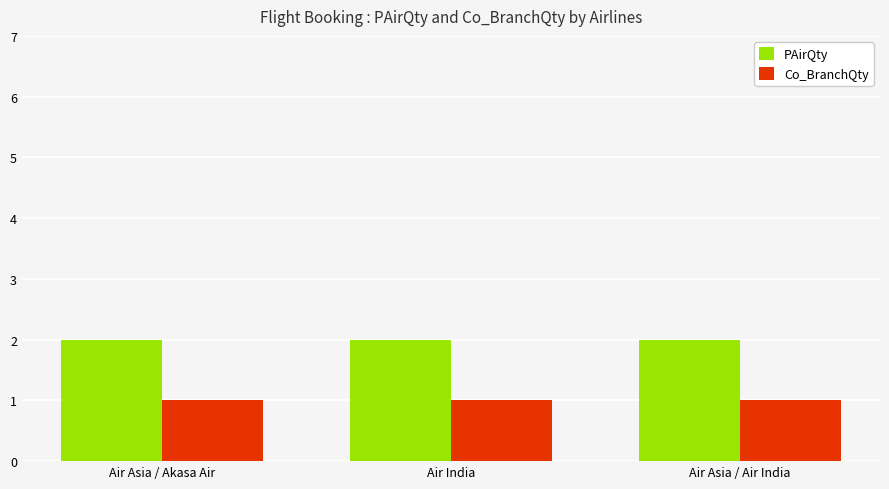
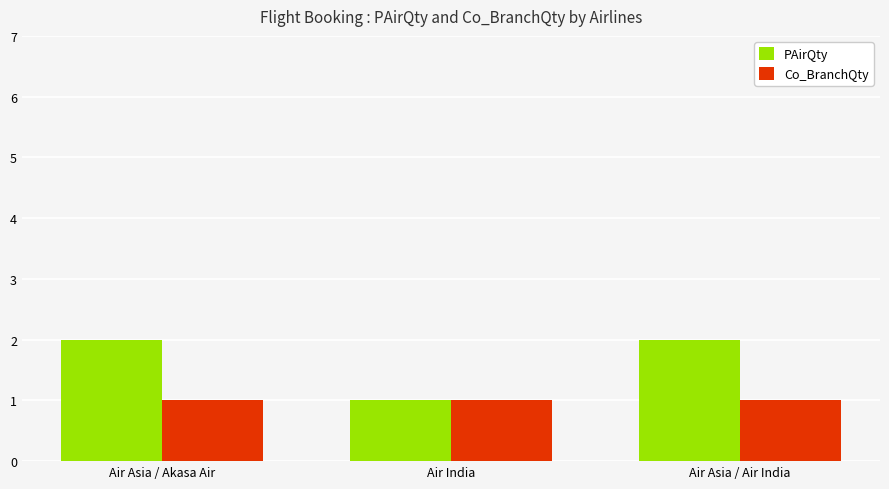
PAirQty, Air India: 2 -> 1
